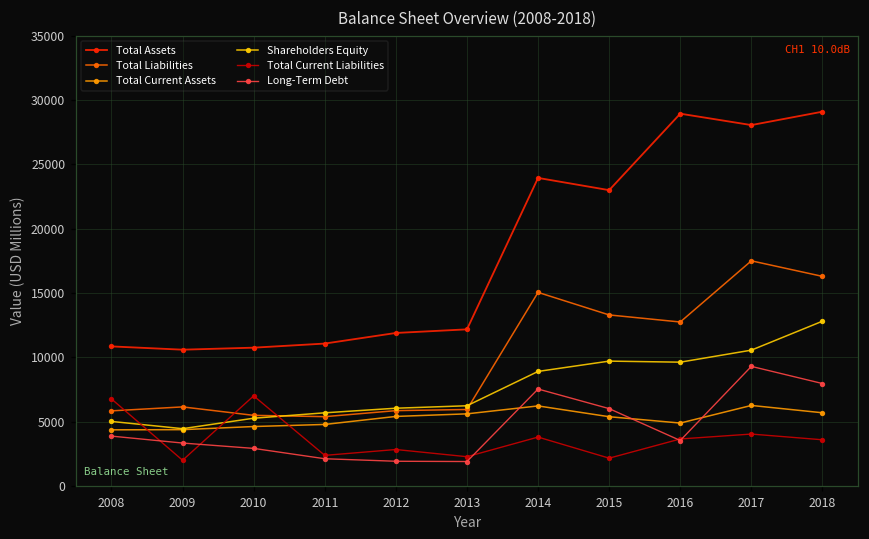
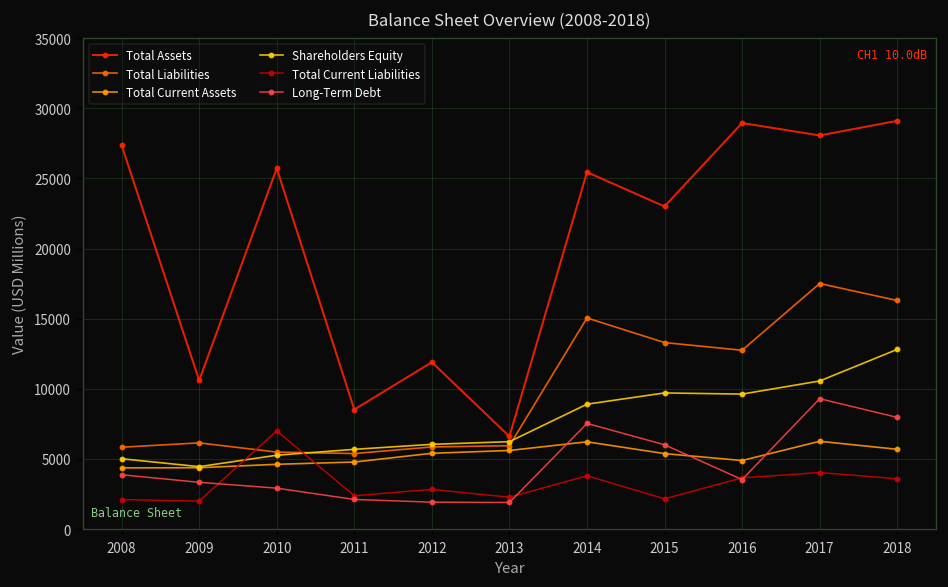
Total Assets, 2008: 10900 -> 27400
Total Current Liabilities, 2008: 6800 -> 2100
Total Assets, 2010: 10800 -> 25700
Total Assets, 2011: 11100 -> 8500
Total Assets, 2013: 12200 -> 6600
Total Assets, 2014: 24000 -> 25400
